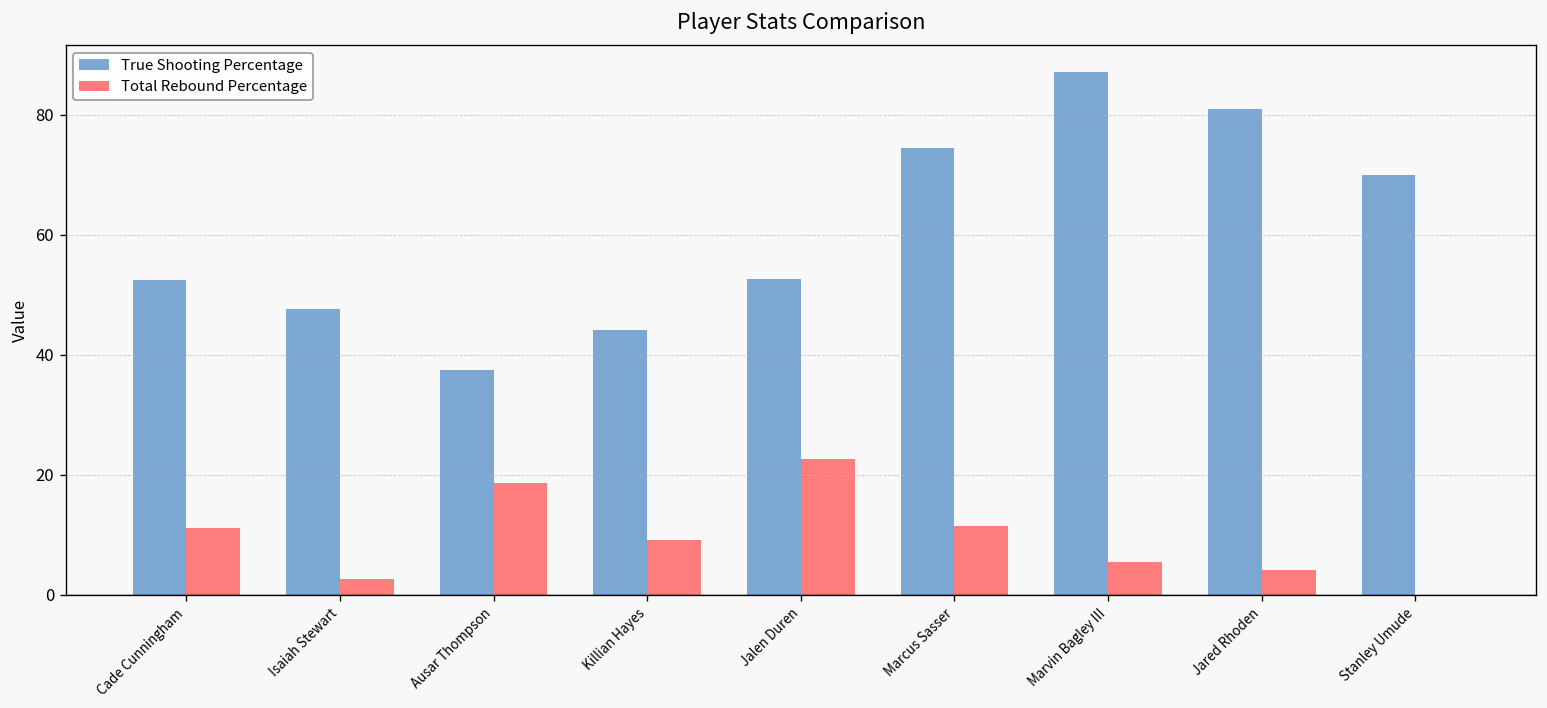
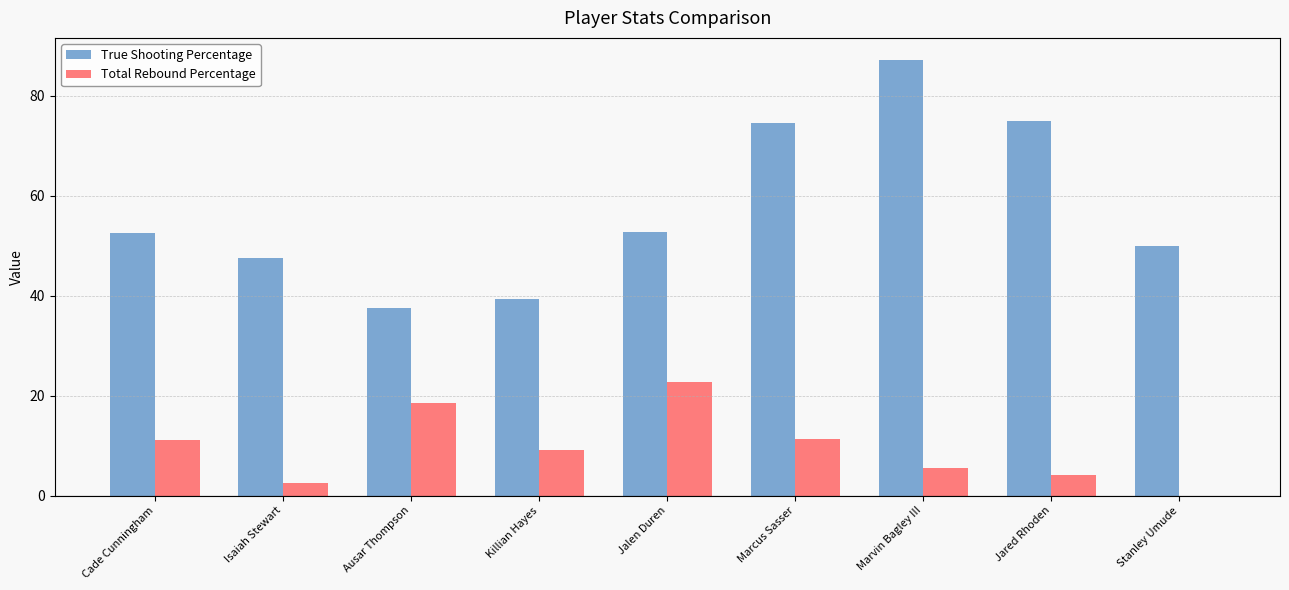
True Shooting Percentage, Killian Hayes: 44 -> 39
True Shooting Percentage, Jared Rhoden: 81 -> 75
True Shooting Percentage, Stanley Umude: 70 -> 50
